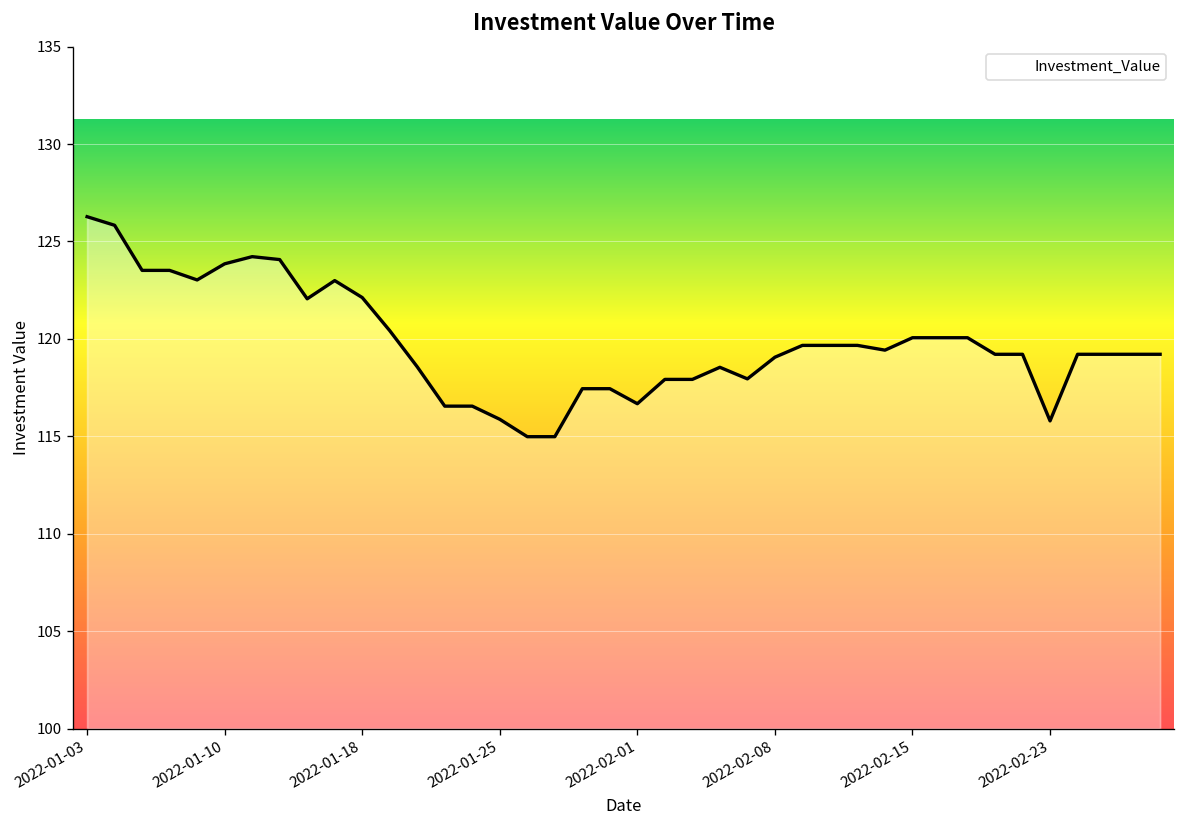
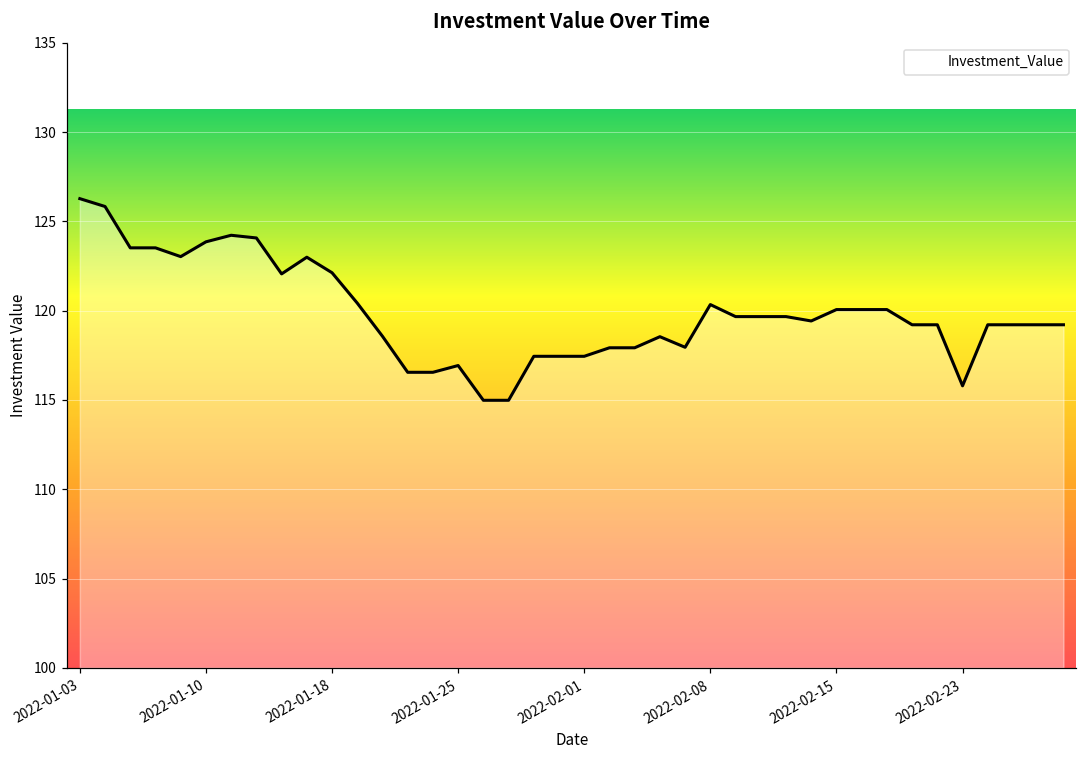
2022-01-25: 115.9 -> 116.9
2022-02-01: 116.7 -> 117.4
2022-02-08: 119.1 -> 120.3
